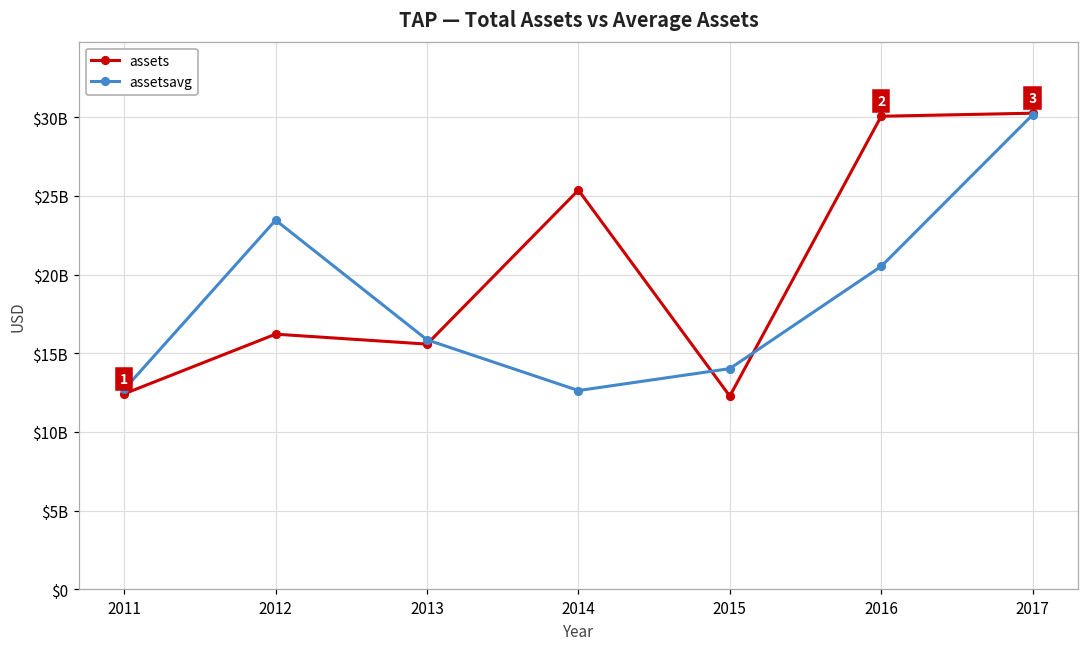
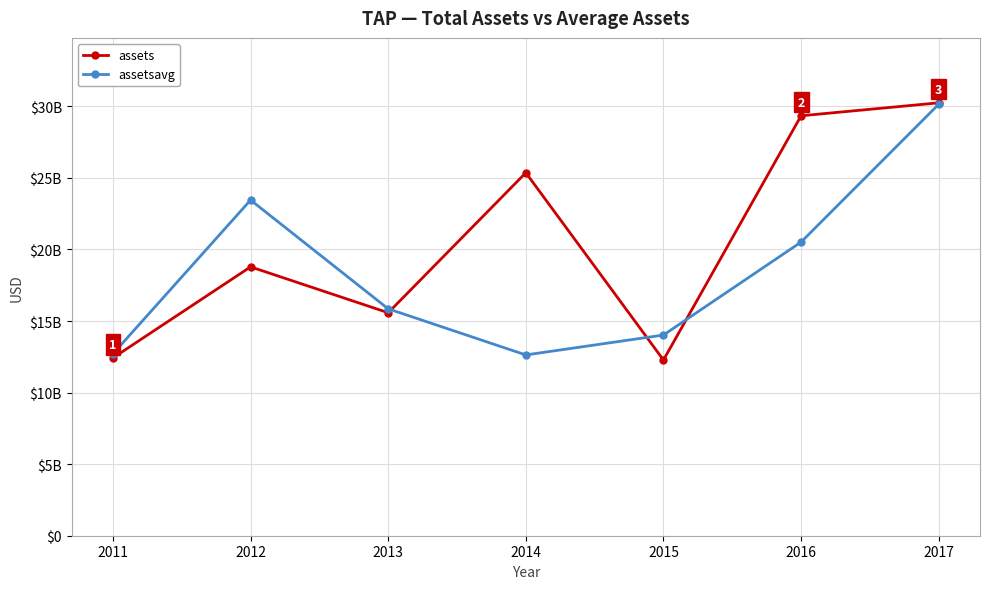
assets, 2012: $16200000000 -> $18800000000
assets, 2016: $30100000000 -> $29300000000
